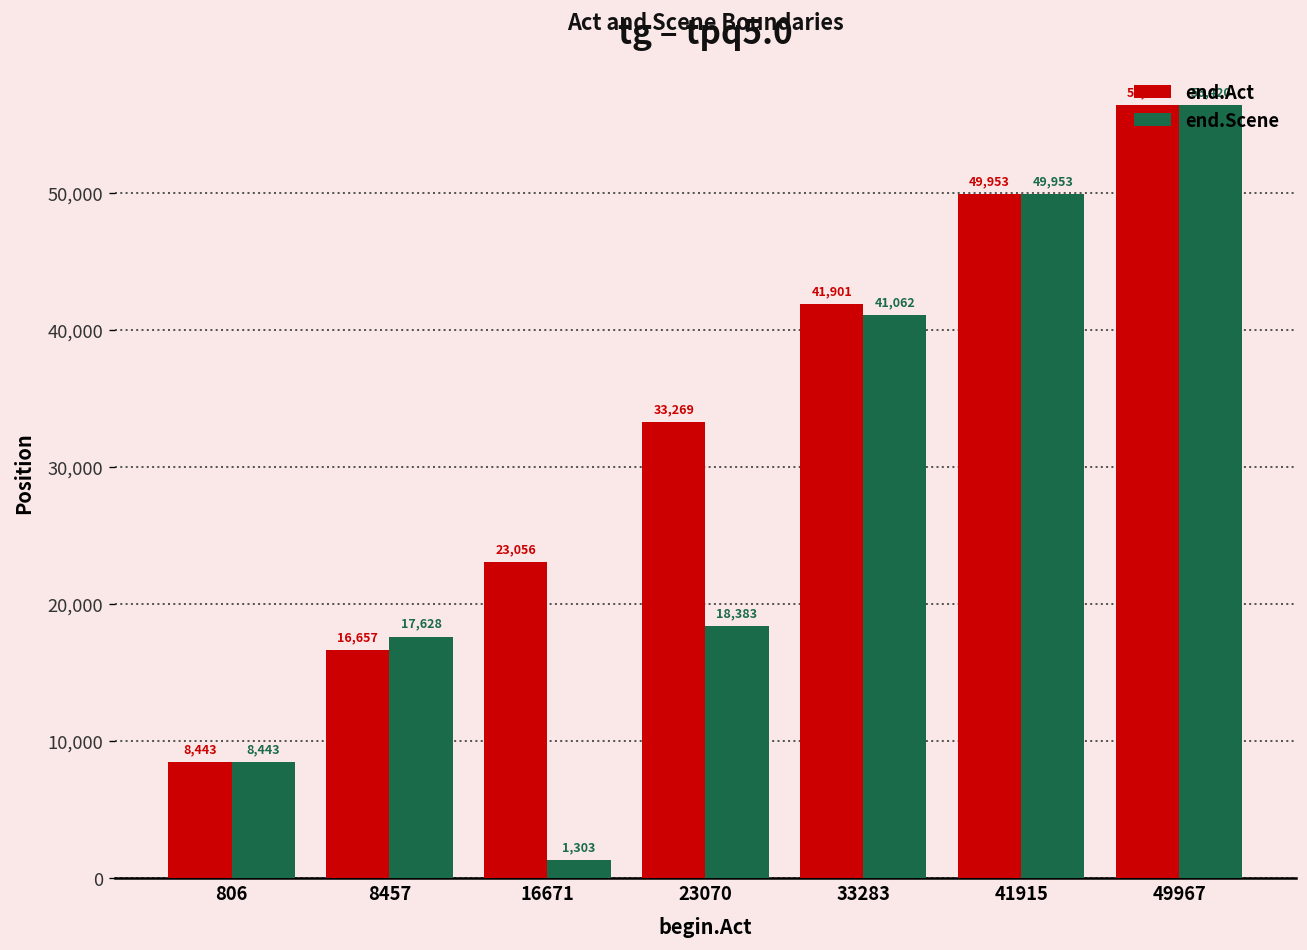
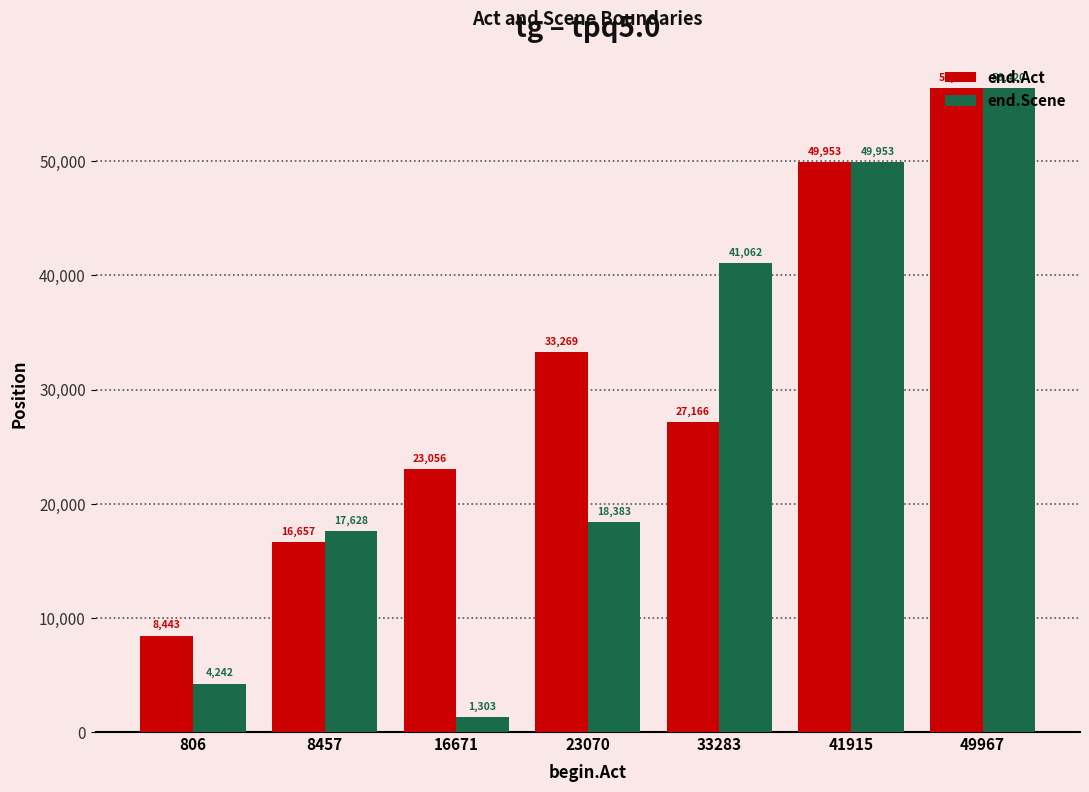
end.Scene, 806: 8,443 -> 4,242
end.Act, 33283: 41,901 -> 27,166
